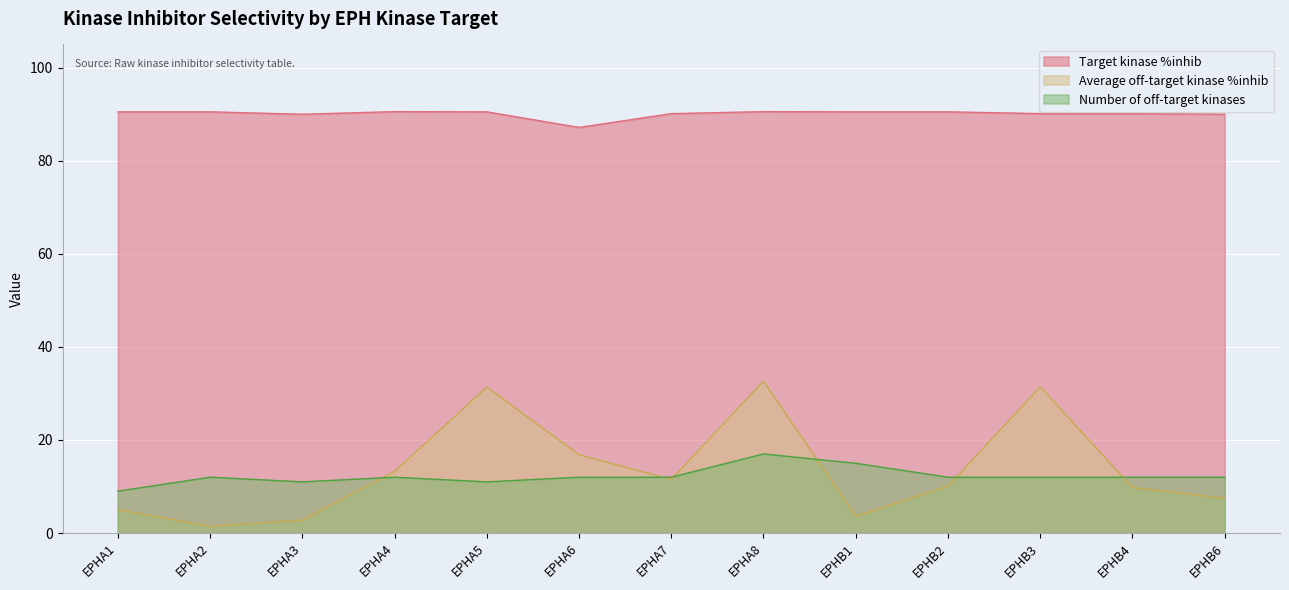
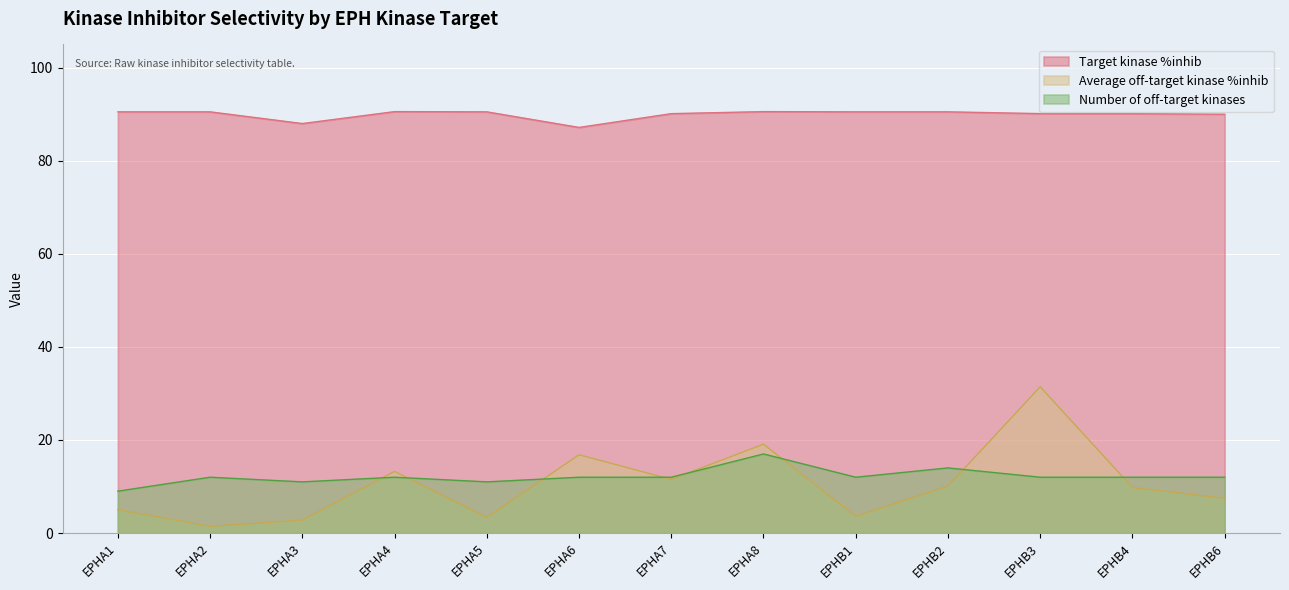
Target kinase %inhib, EPHA3: 90 -> 88
Average off-target kinase %inhib, EPHA5: 31 -> 3
Average off-target kinase %inhib, EPHA8: 33 -> 19
Number of off-target kinases, EPHB1: 15 -> 12
Number of off-target kinases, EPHB2: 12 -> 14
